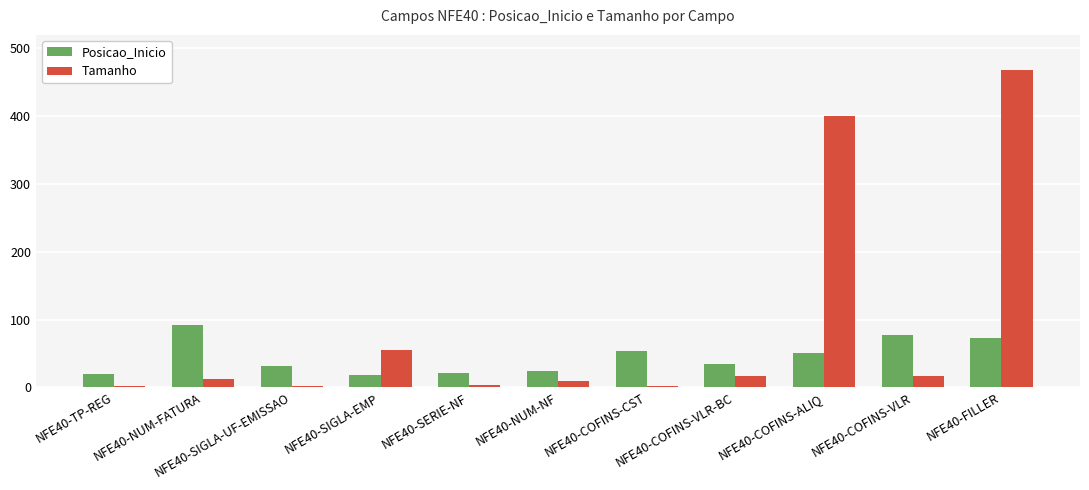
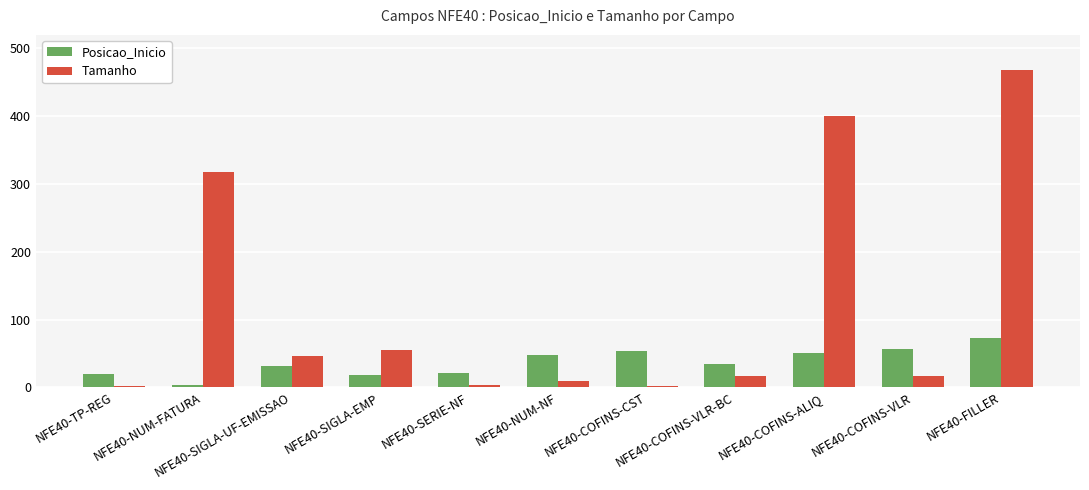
Posicao_Inicio, NFE40-NUM-FATURA: 90 -> 0
Tamanho, NFE40-NUM-FATURA: 10 -> 320
Tamanho, NFE40-SIGLA-UF-EMISSAO: 0 -> 50
Posicao_Inicio, NFE40-NUM-NF: 20 -> 50
Posicao_Inicio, NFE40-COFINS-VLR: 80 -> 60
